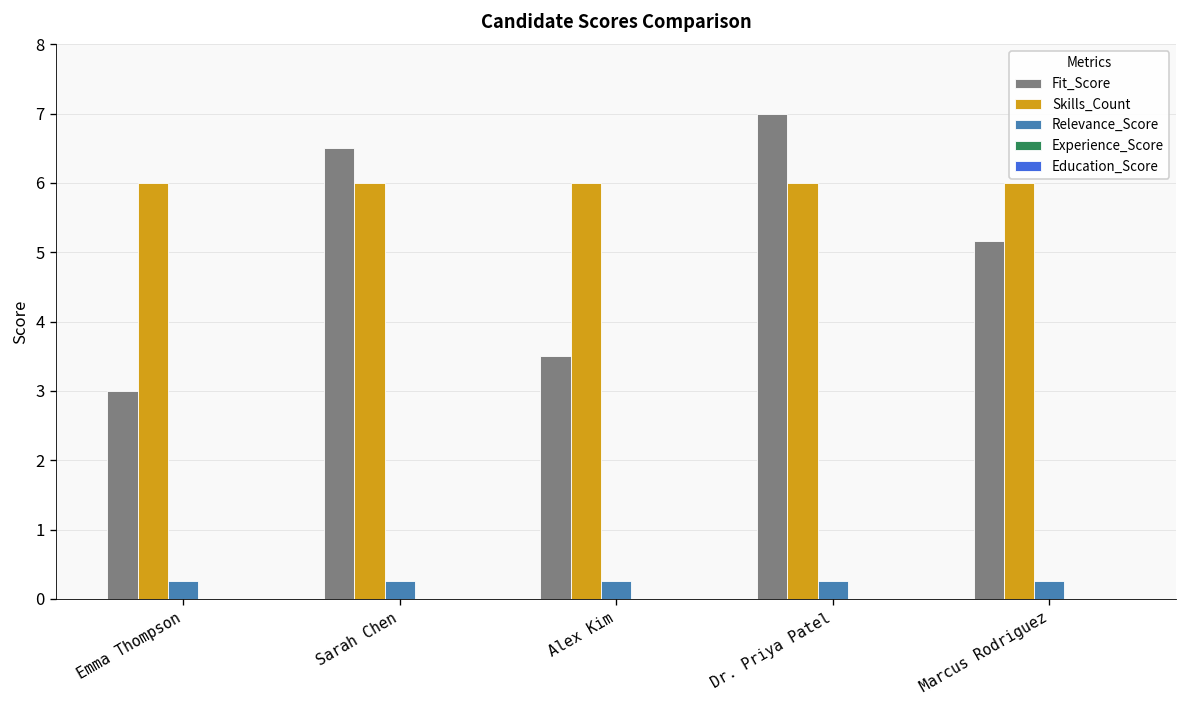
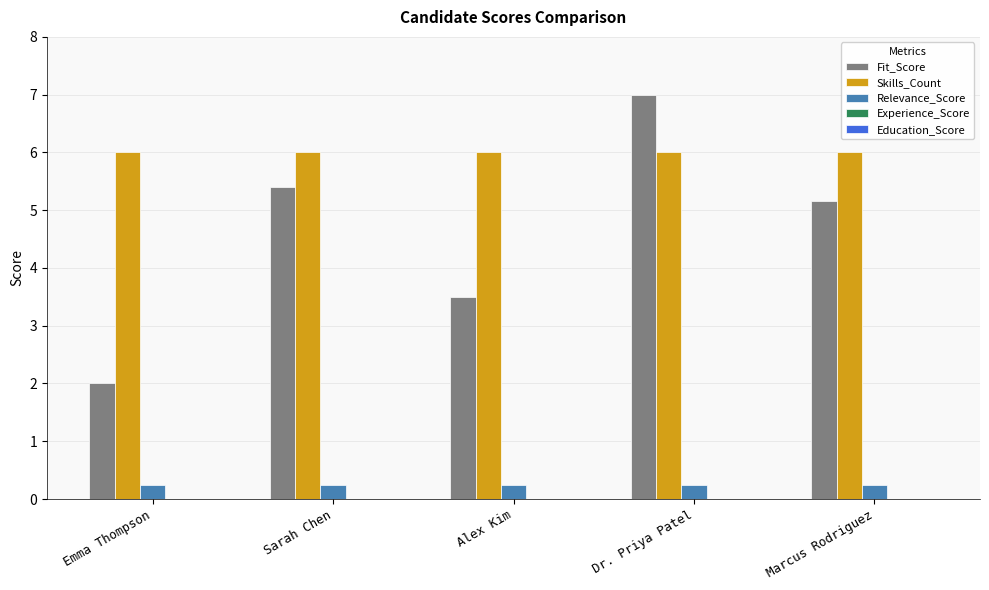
Fit_Score, Emma Thompson: 3 -> 2
Fit_Score, Sarah Chen: 6.5 -> 5.4
